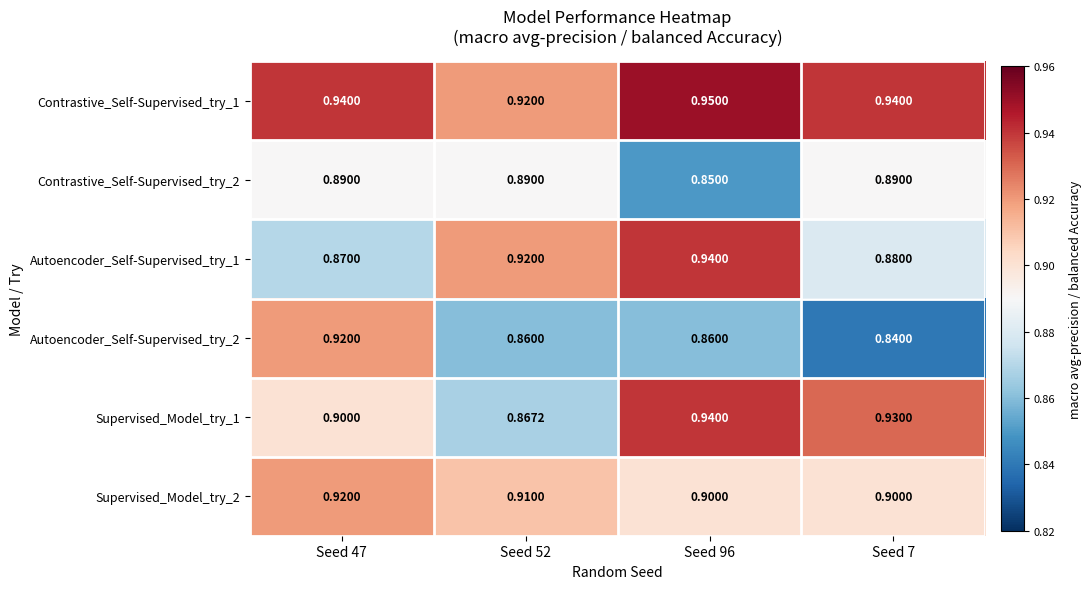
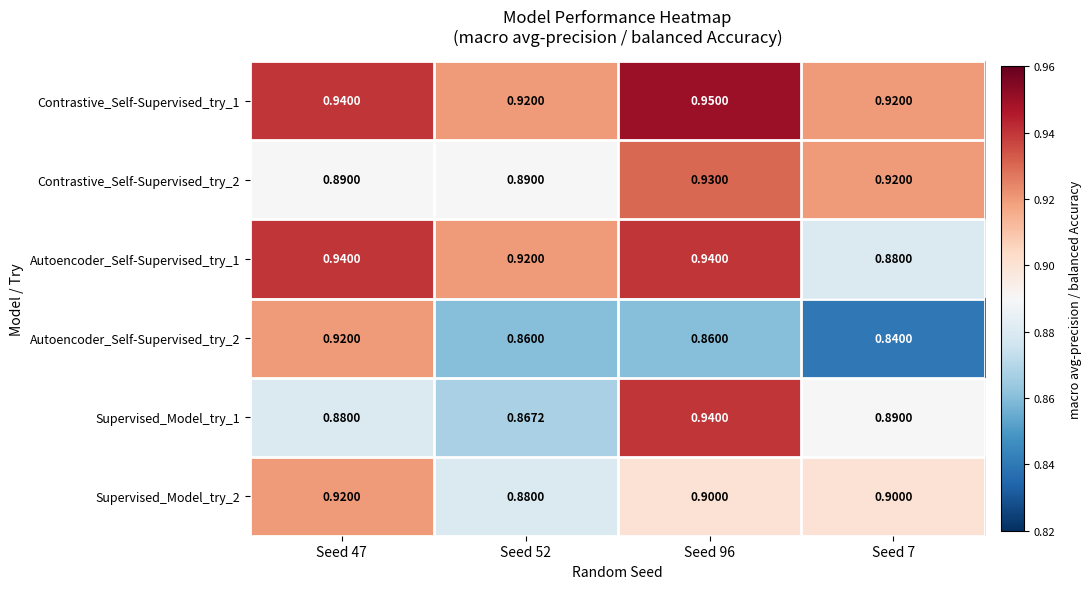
Contrastive_Self-Supervised_try_1, Seed 7: 0.9400 -> 0.9200
Contrastive_Self-Supervised_try_2, Seed 96: 0.8500 -> 0.9300
Contrastive_Self-Supervised_try_2, Seed 7: 0.8900 -> 0.9200
Autoencoder_Self-Supervised_try_1, Seed 47: 0.8700 -> 0.9400
Supervised_Model_try_1, Seed 47: 0.9000 -> 0.8800
Supervised_Model_try_1, Seed 7: 0.9300 -> 0.8900
Supervised_Model_try_2, Seed 52: 0.9100 -> 0.8800
